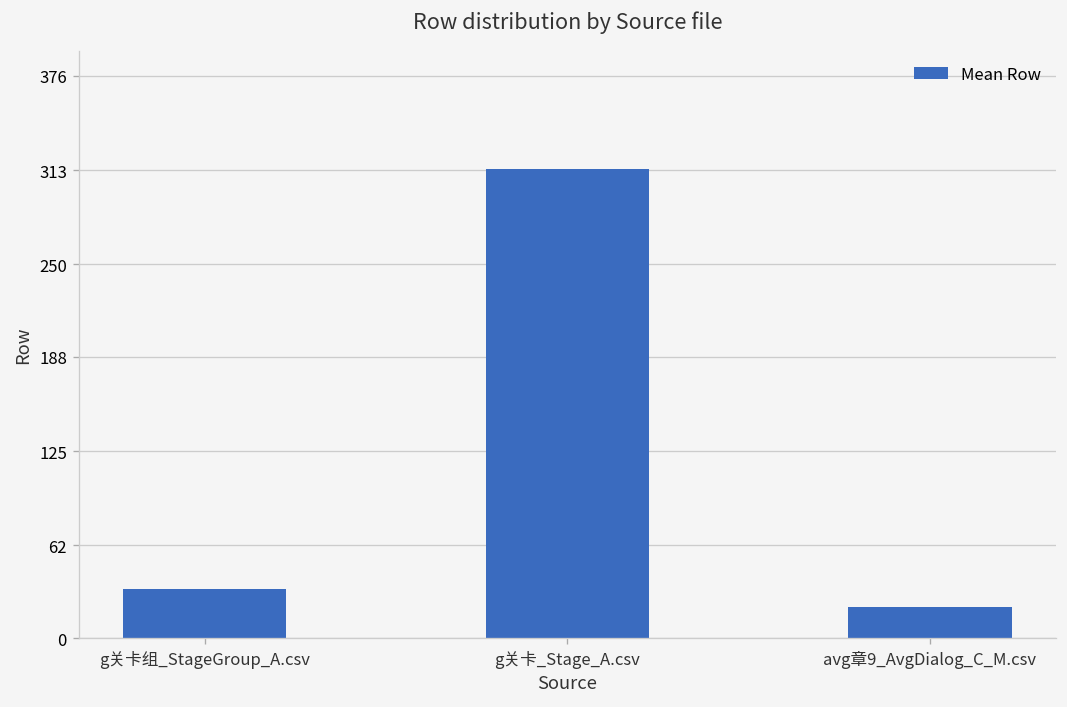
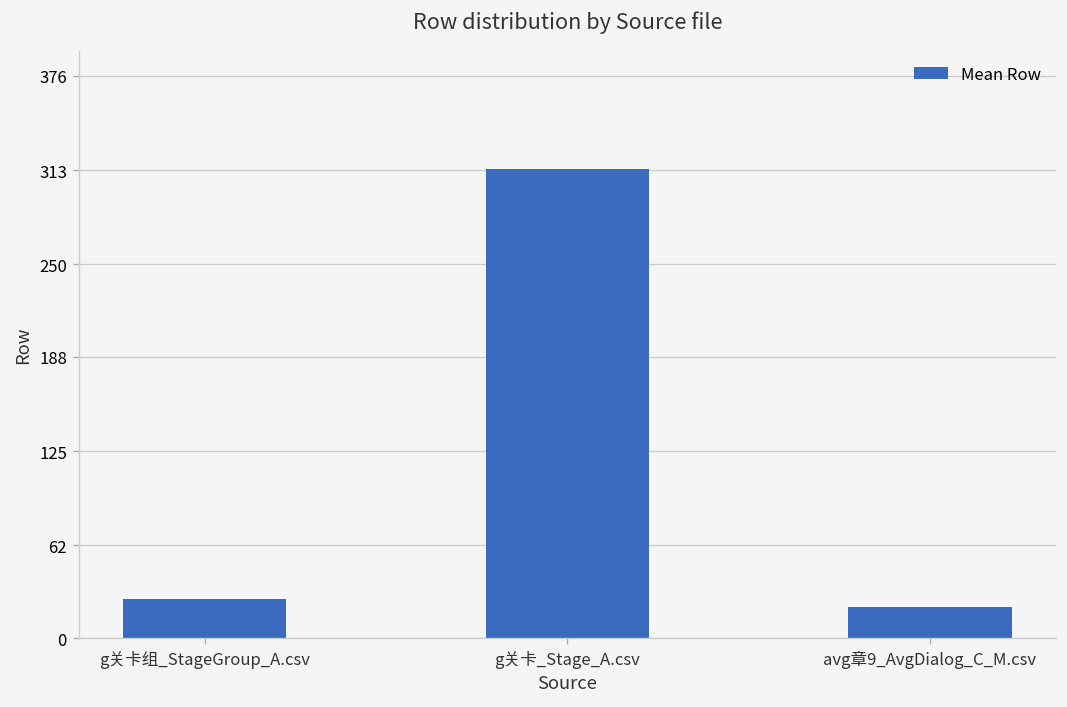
g关卡组_StageGroup_A.csv: 33 -> 26
